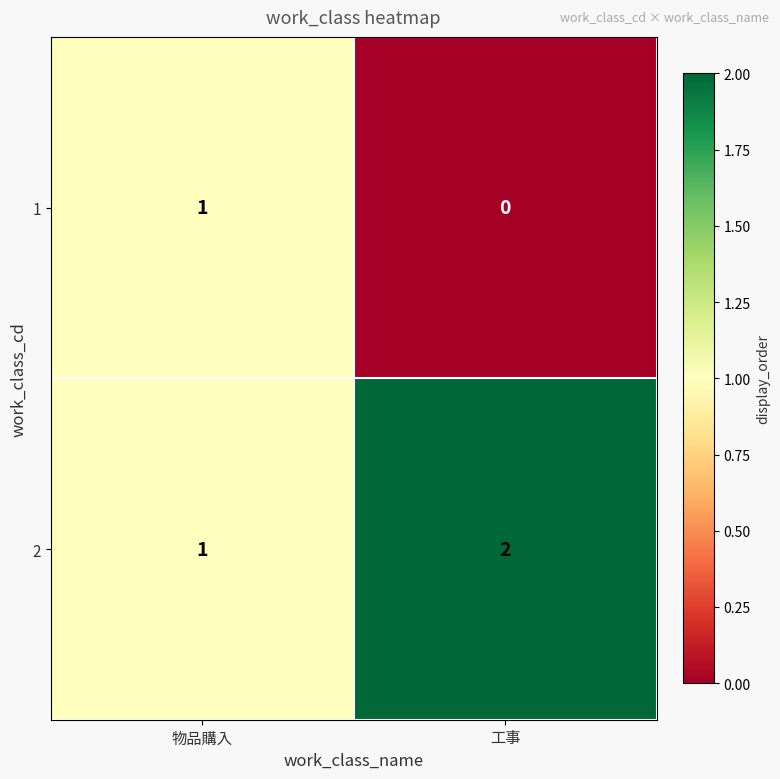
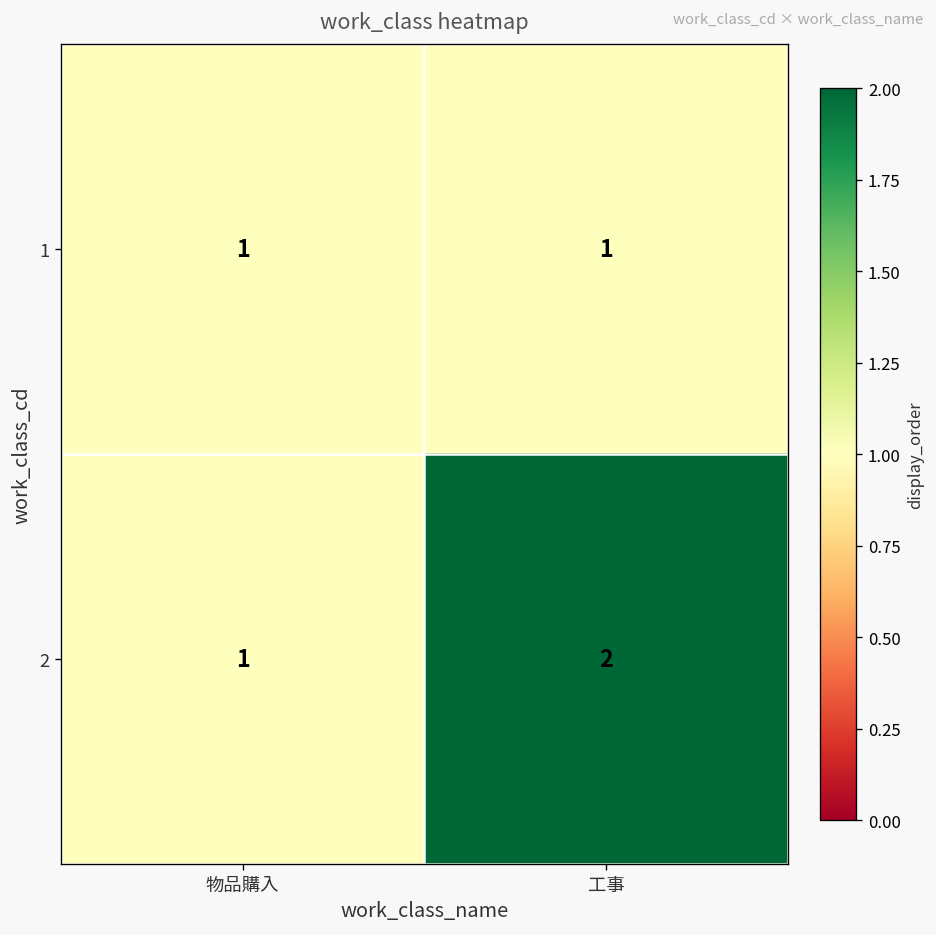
1, 工事: 0 -> 1
